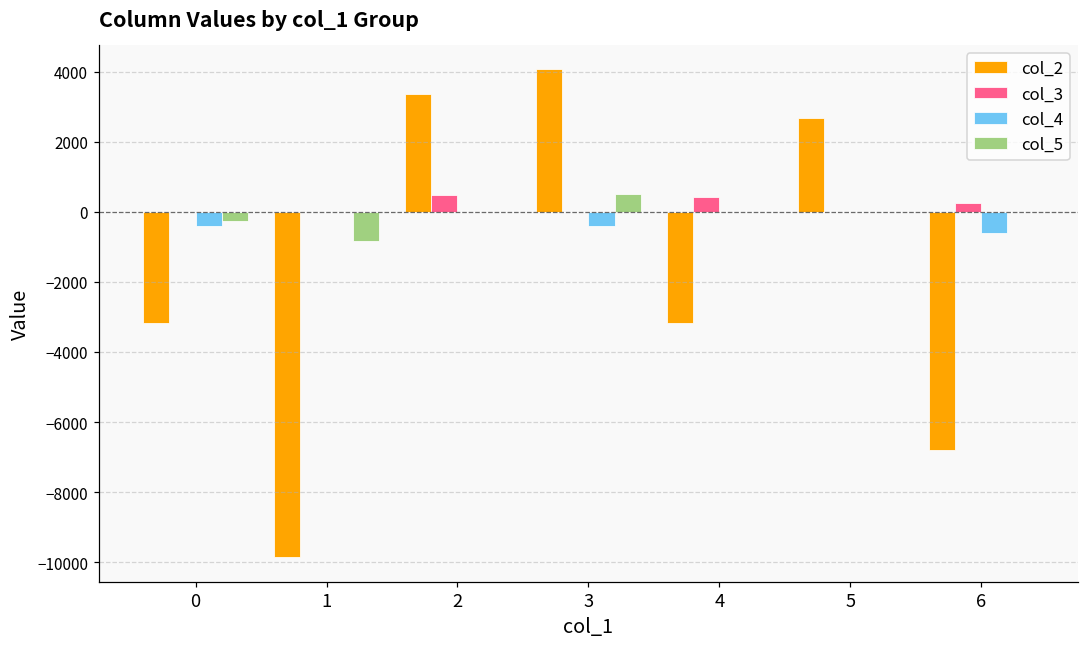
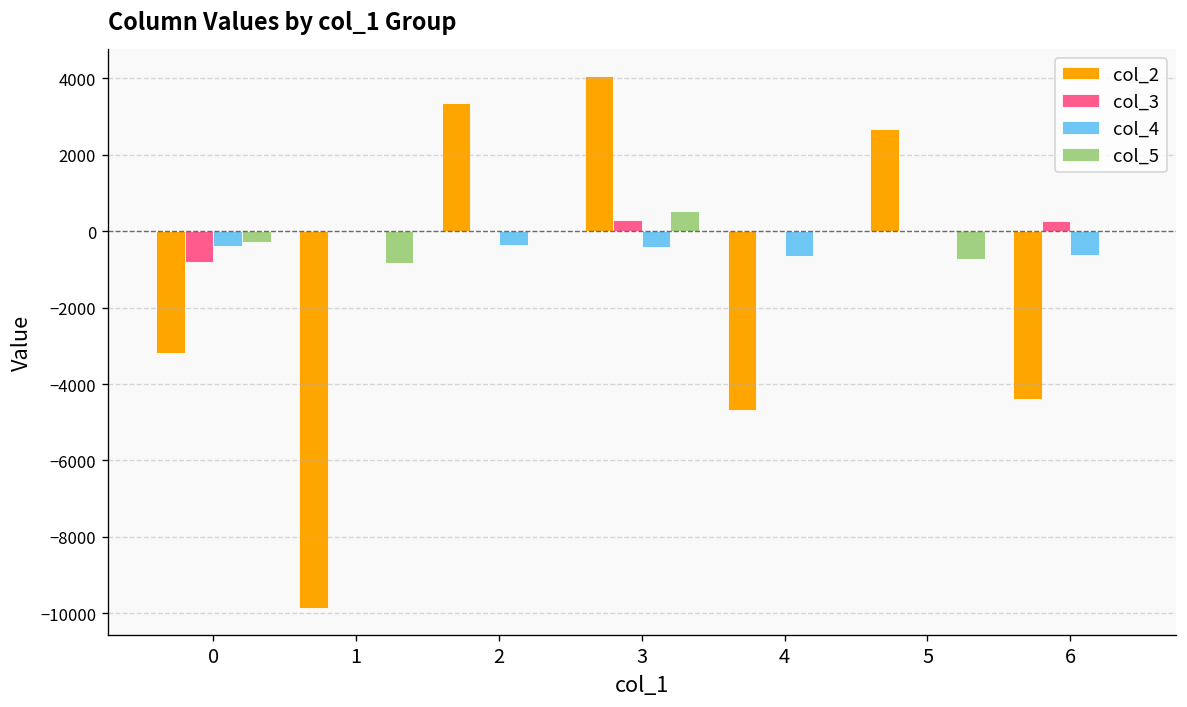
col_3, 0: 0 -> -800
col_3, 2: 500 -> 0
col_4, 2: 0 -> -400
col_3, 3: 0 -> 300
col_2, 4: -3200 -> -4700
col_3, 4: 400 -> 0
col_4, 4: 0 -> -700
col_5, 5: 0 -> -700
col_2, 6: -6800 -> -4400
